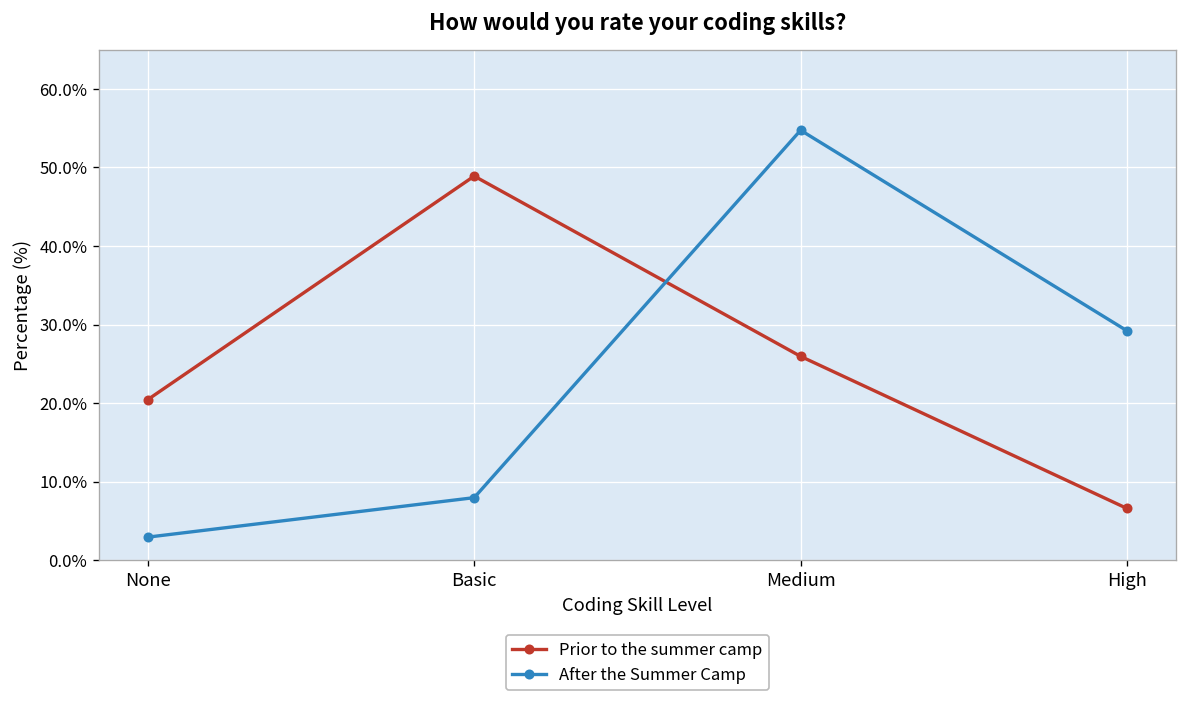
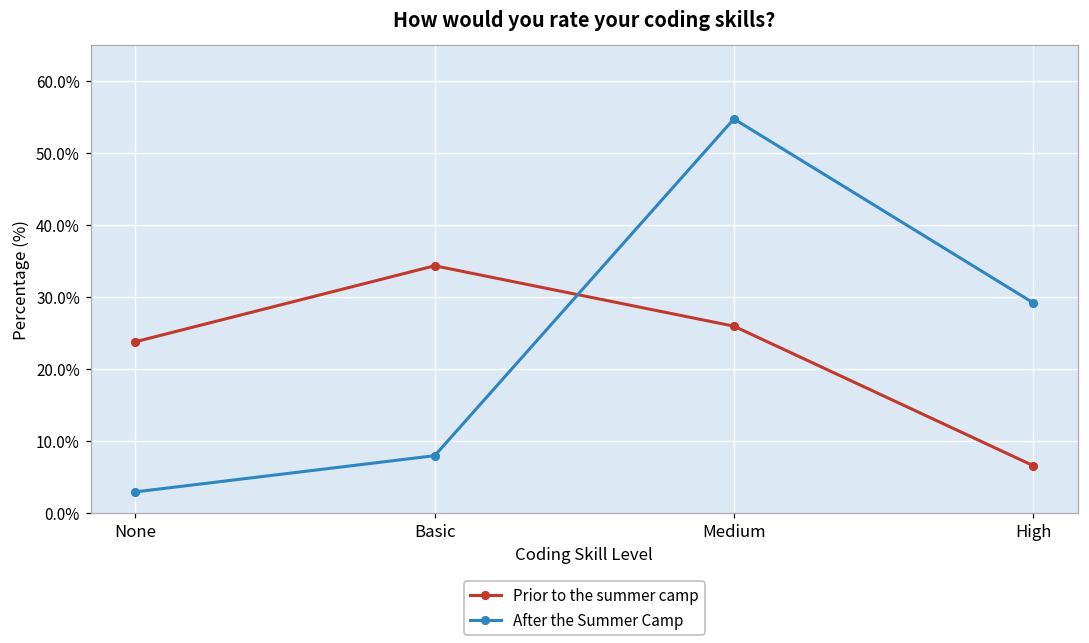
Prior to the summer camp, None: 20% -> 24%
Prior to the summer camp, Basic: 49% -> 34%
